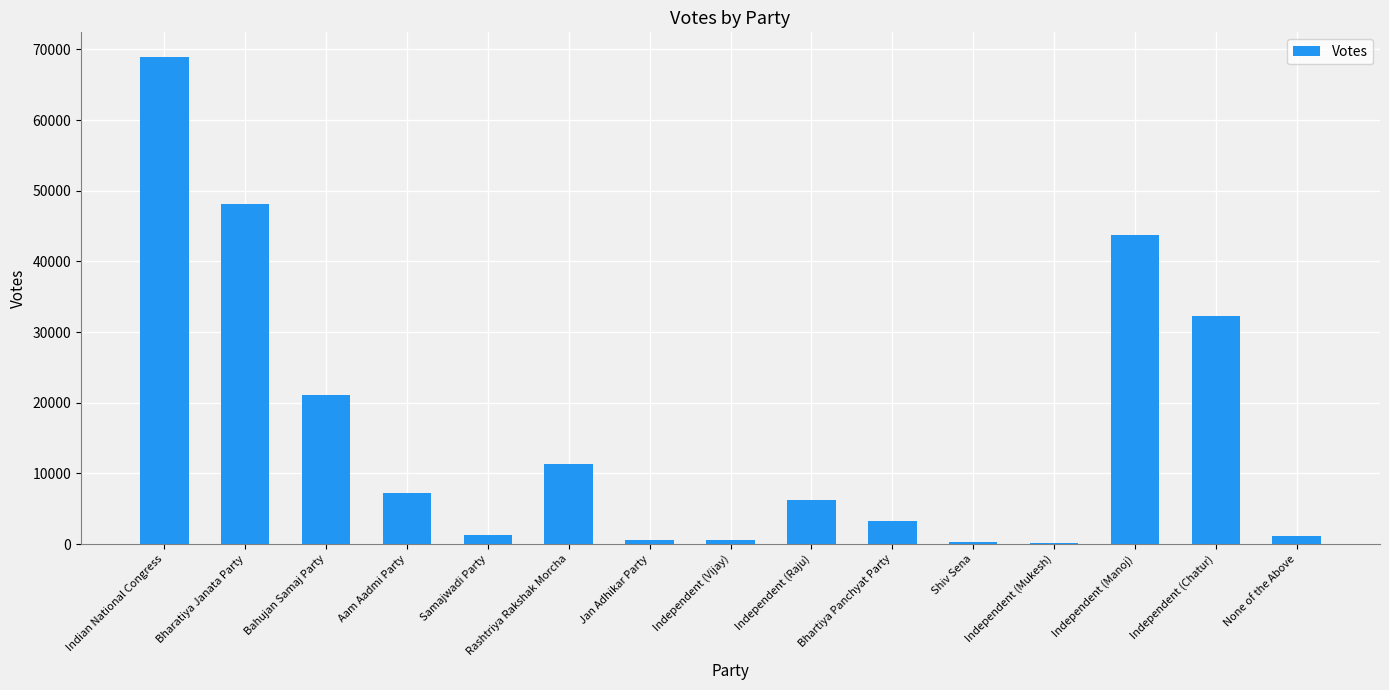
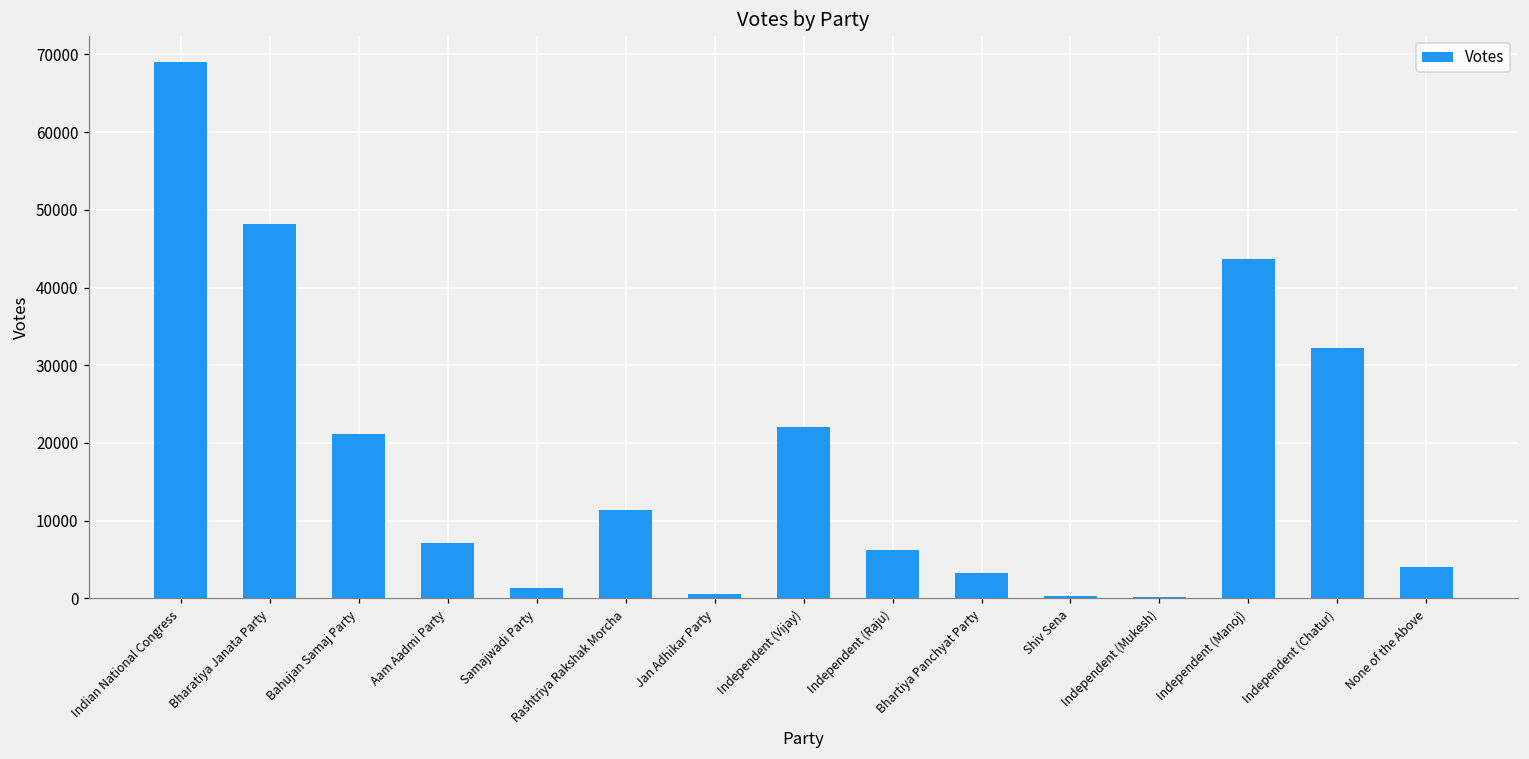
Independent (Vijay): 1000 -> 22000
None of the Above: 1000 -> 4000
